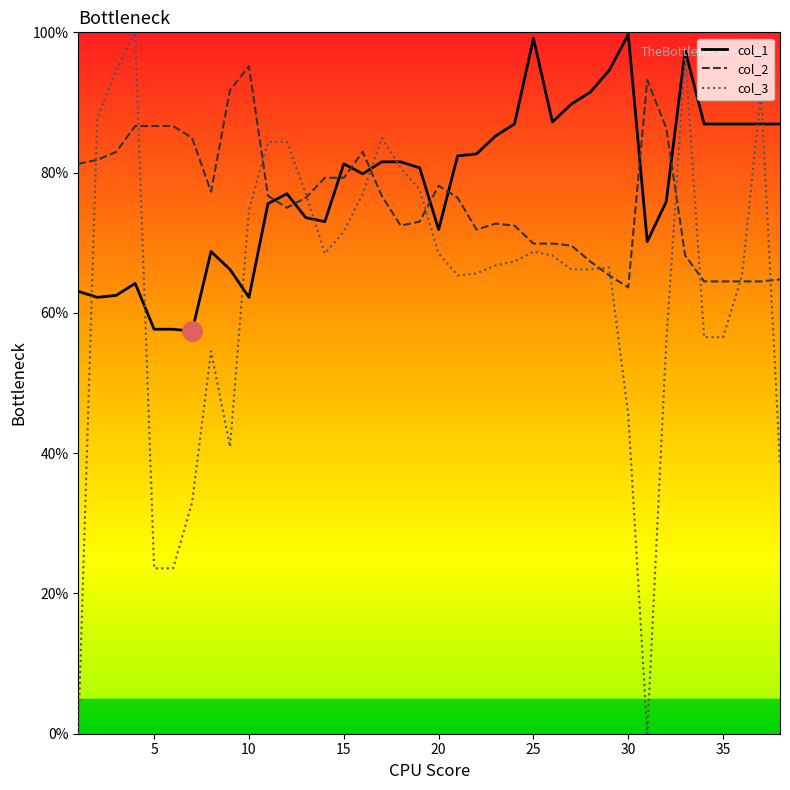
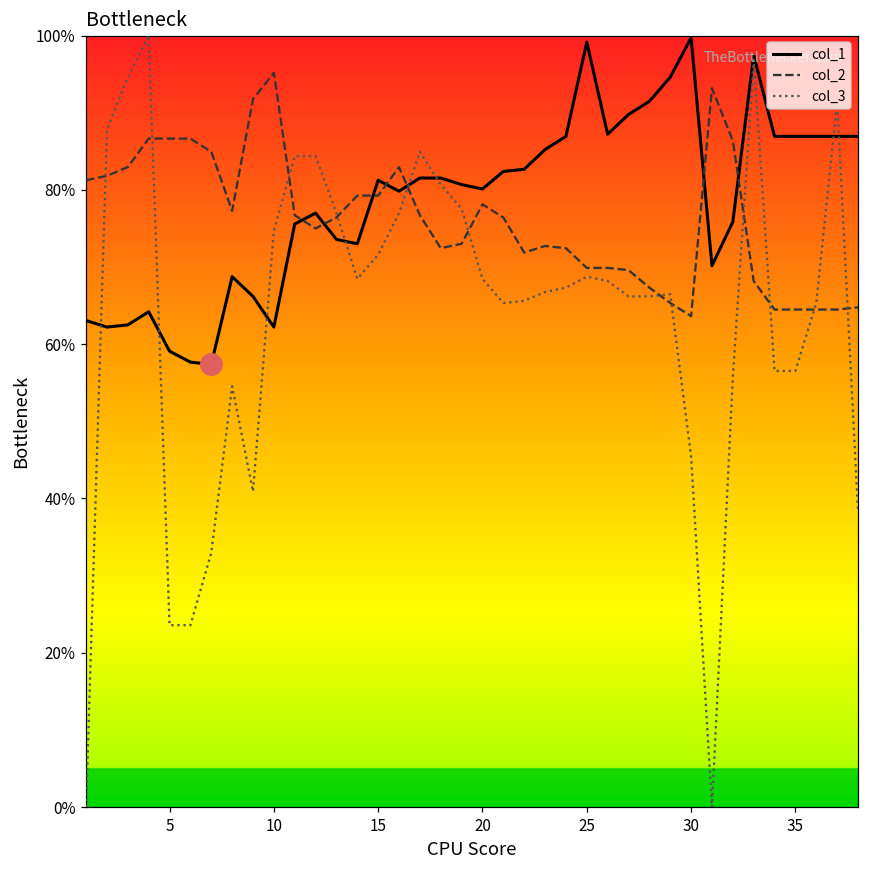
col_1, 5: 58% -> 59%
col_1, 20: 72% -> 80%
